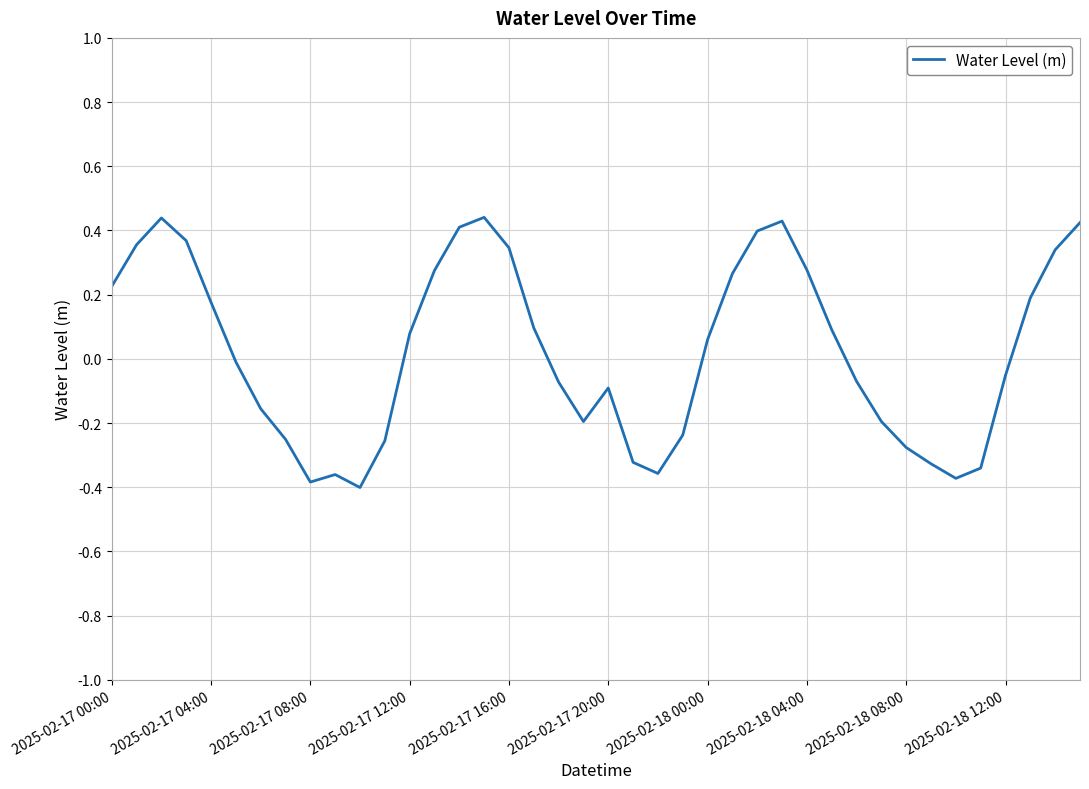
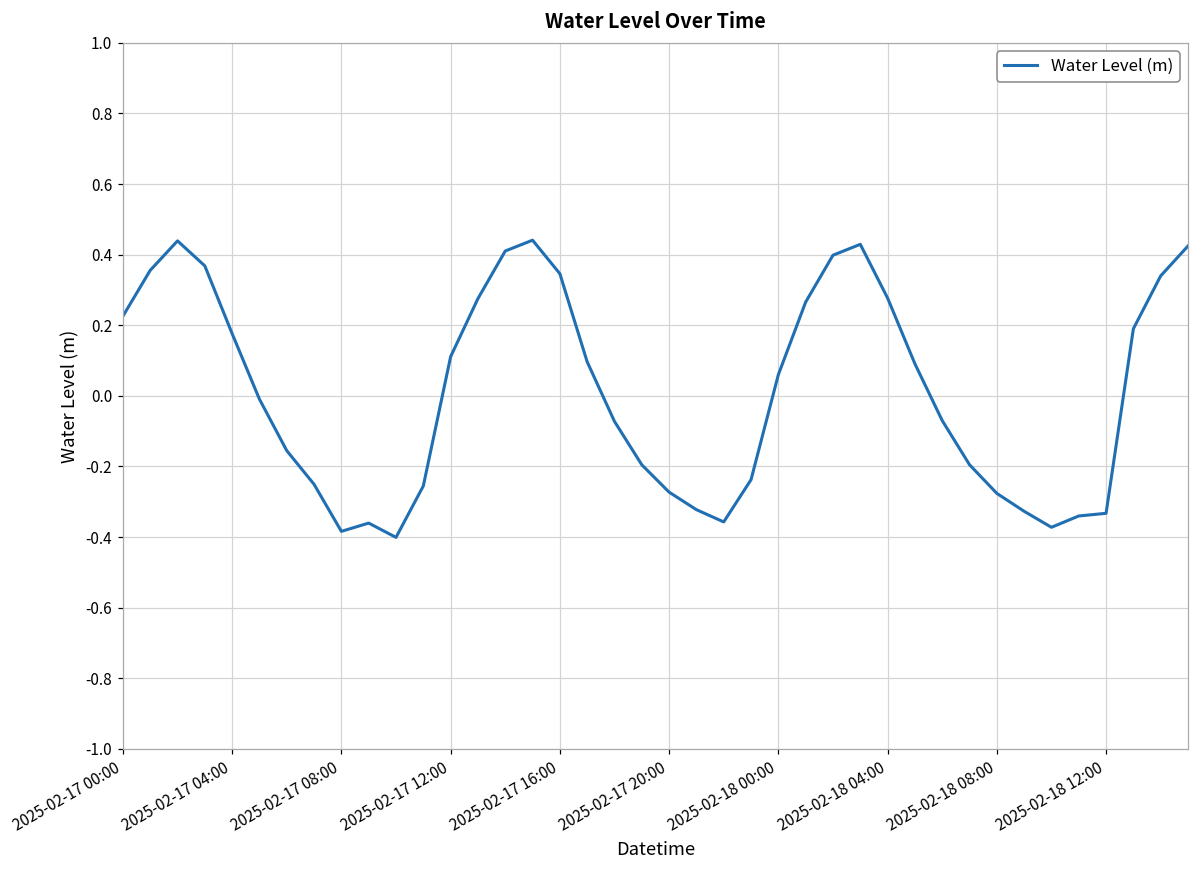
2025-02-17 12:00: 0.08 -> 0.11
2025-02-17 20:00: -0.09 -> -0.27
2025-02-18 12:00: -0.05 -> -0.33
